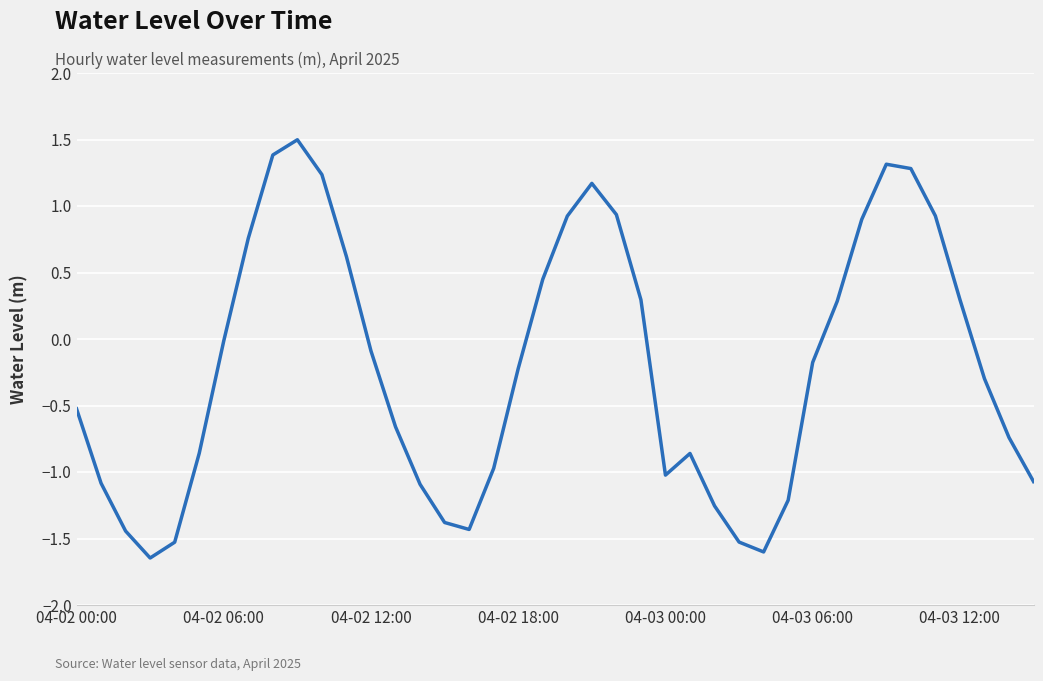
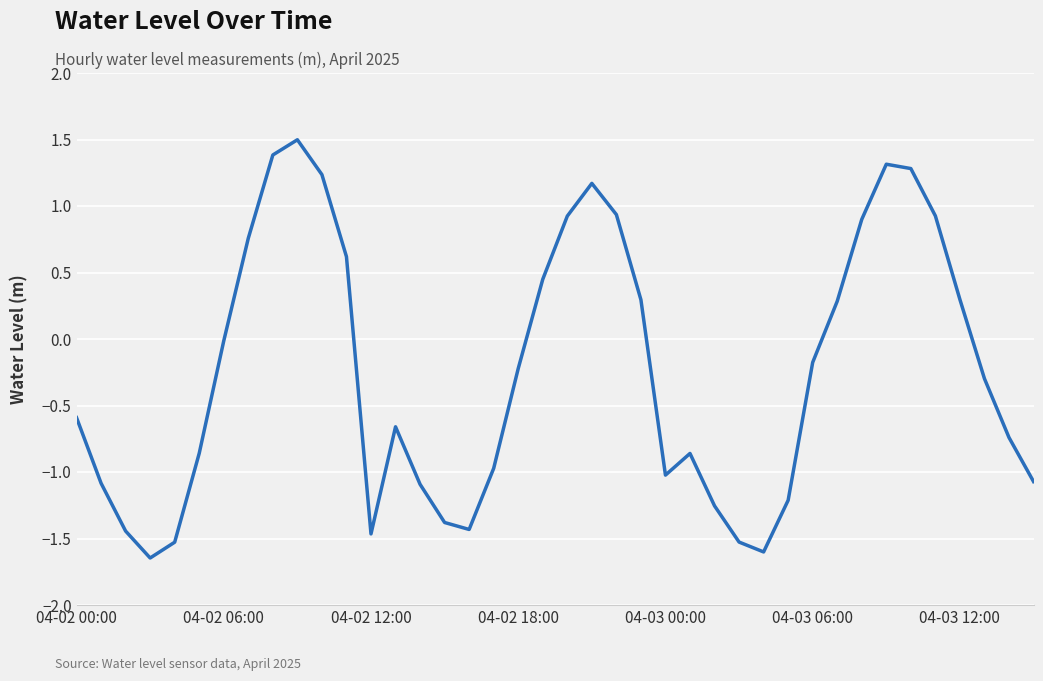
04-02 00:00: -0.52 -> -0.59
04-02 12:00: -0.09 -> -1.47
